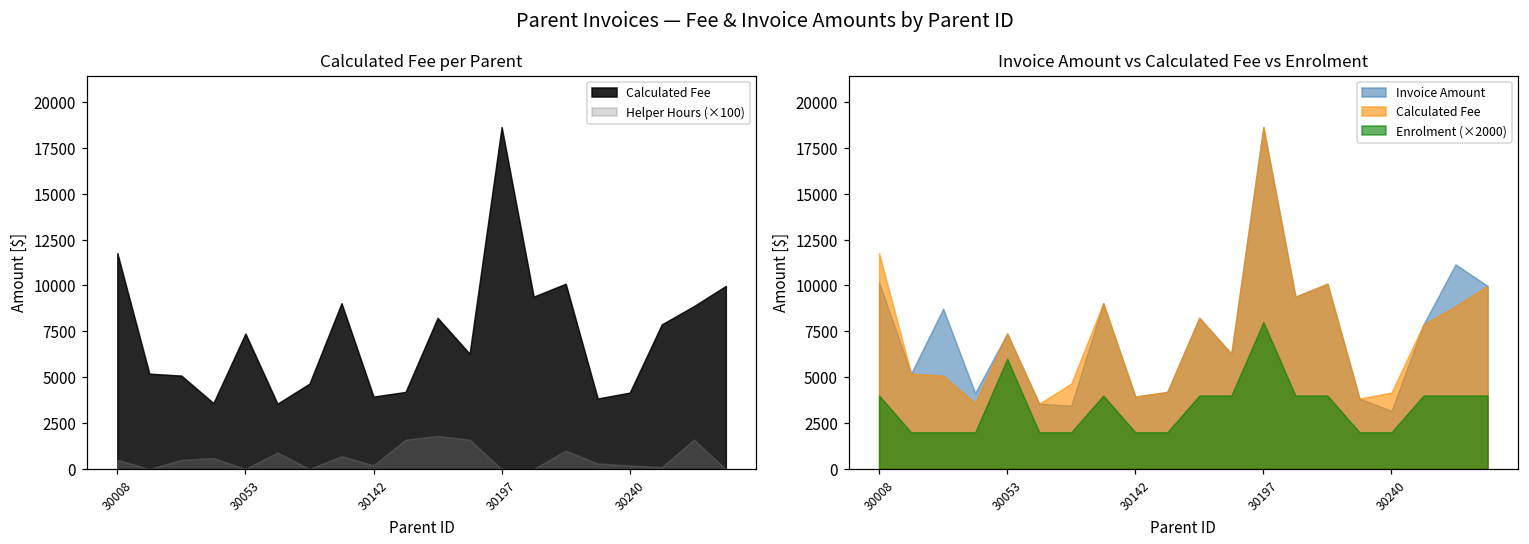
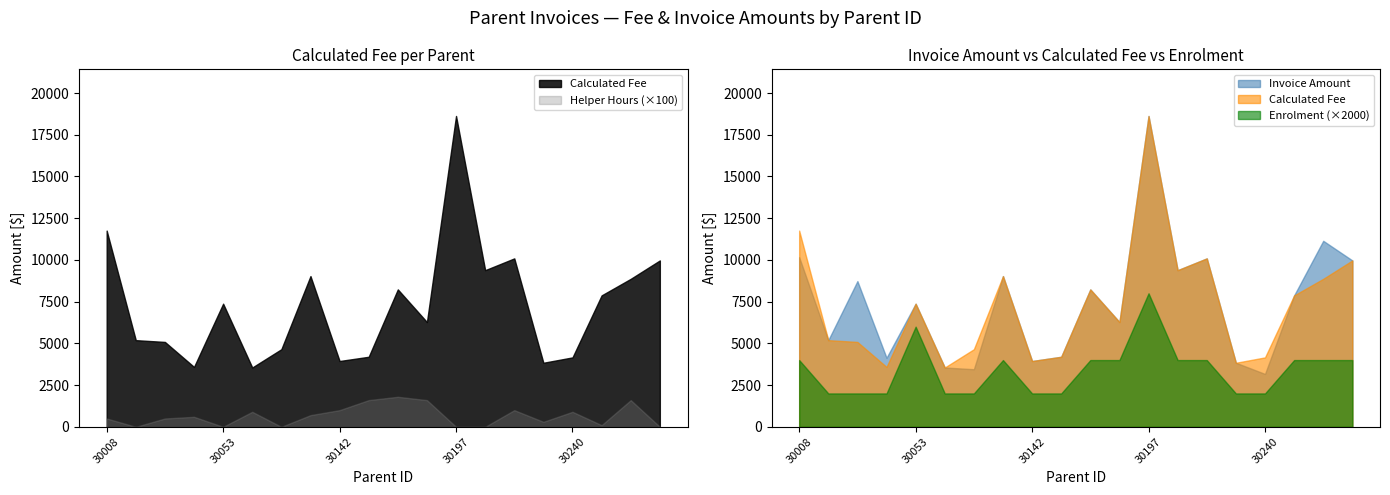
Calculated Fee per Parent, Helper Hours (×100), 30142: 200 -> 1000
Calculated Fee per Parent, Helper Hours (×100), 30240: 200 -> 900
